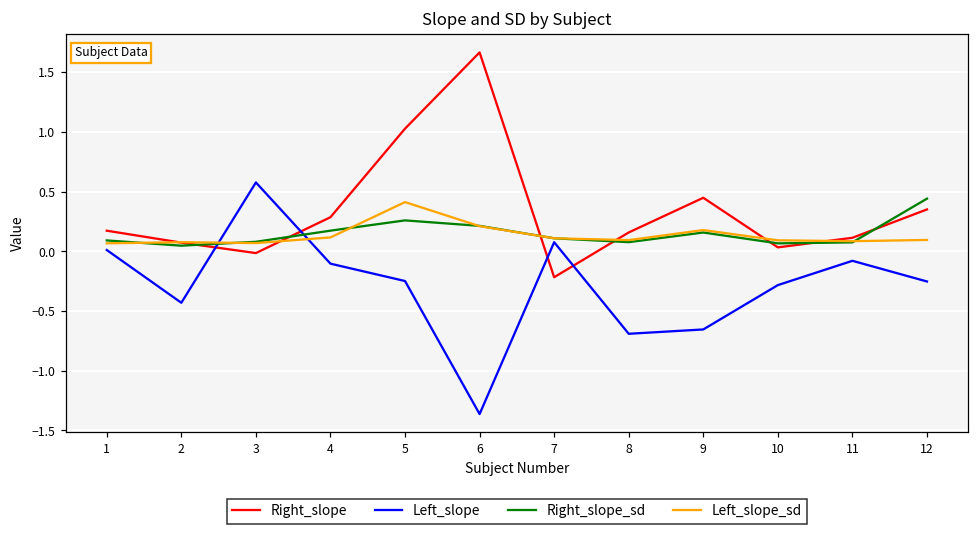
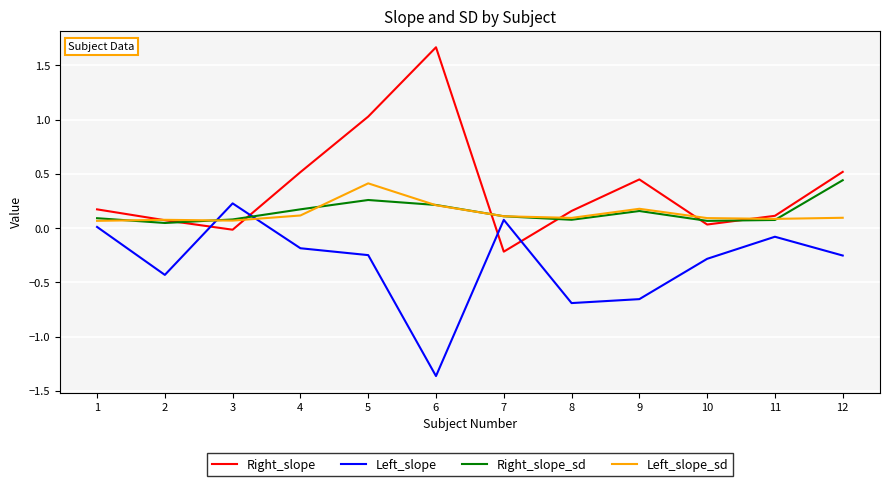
Left_slope, 3: 0.58 -> 0.23
Right_slope, 4: 0.29 -> 0.52
Left_slope, 4: -0.10 -> -0.19
Right_slope, 12: 0.35 -> 0.52
